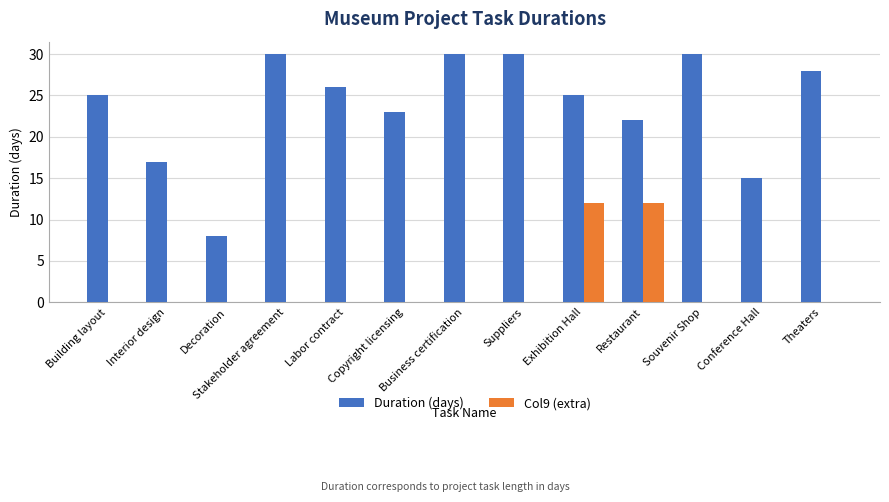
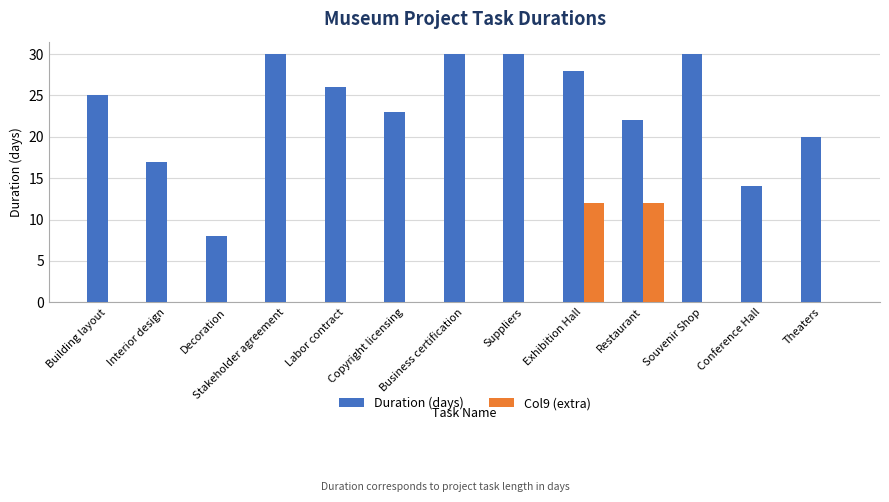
Duration (days), Exhibition Hall: 25 -> 28
Duration (days), Conference Hall: 15 -> 14
Duration (days), Theaters: 28 -> 20
